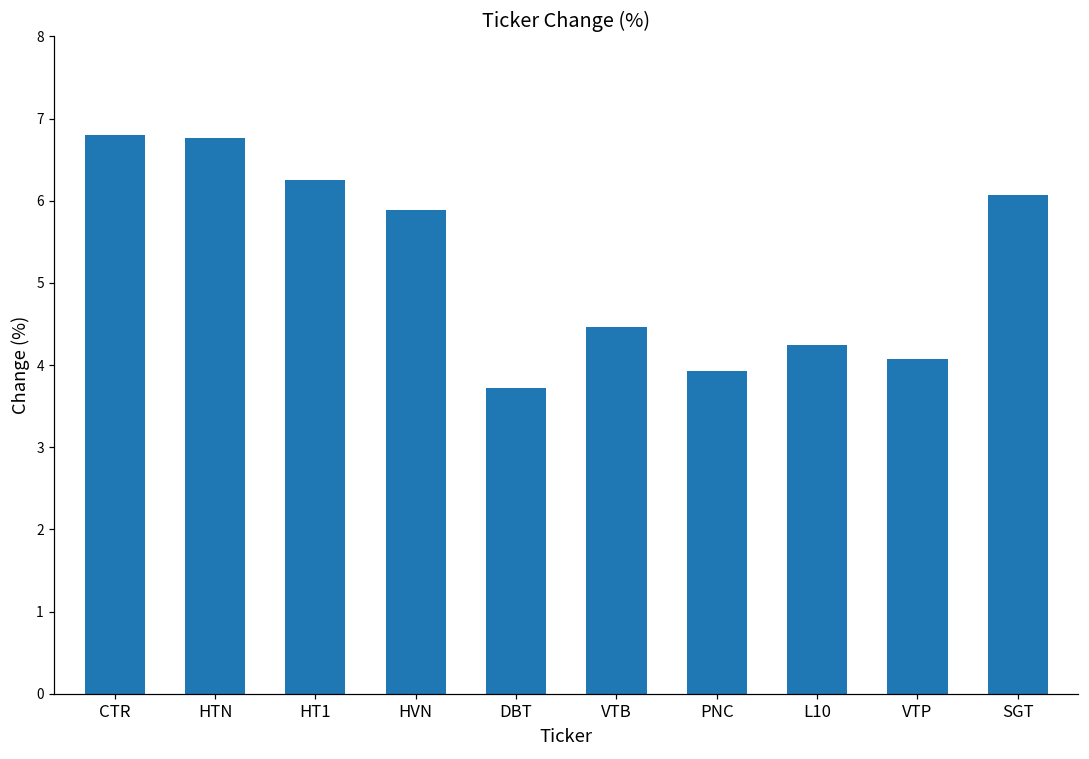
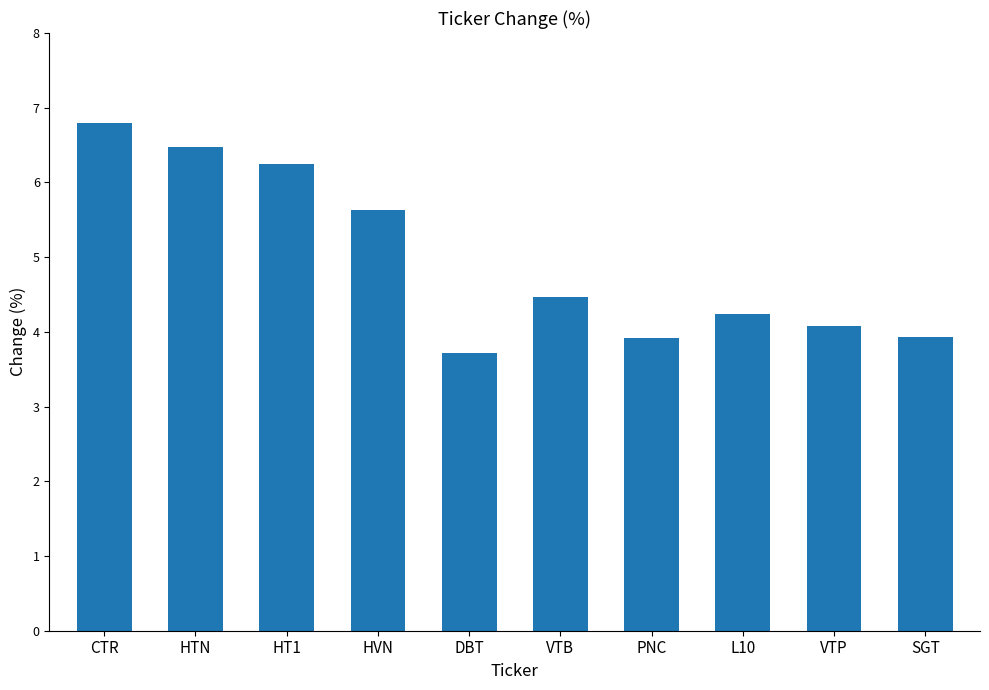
HTN: 6.8 -> 6.5
HVN: 5.9 -> 5.6
SGT: 6.1 -> 3.9
